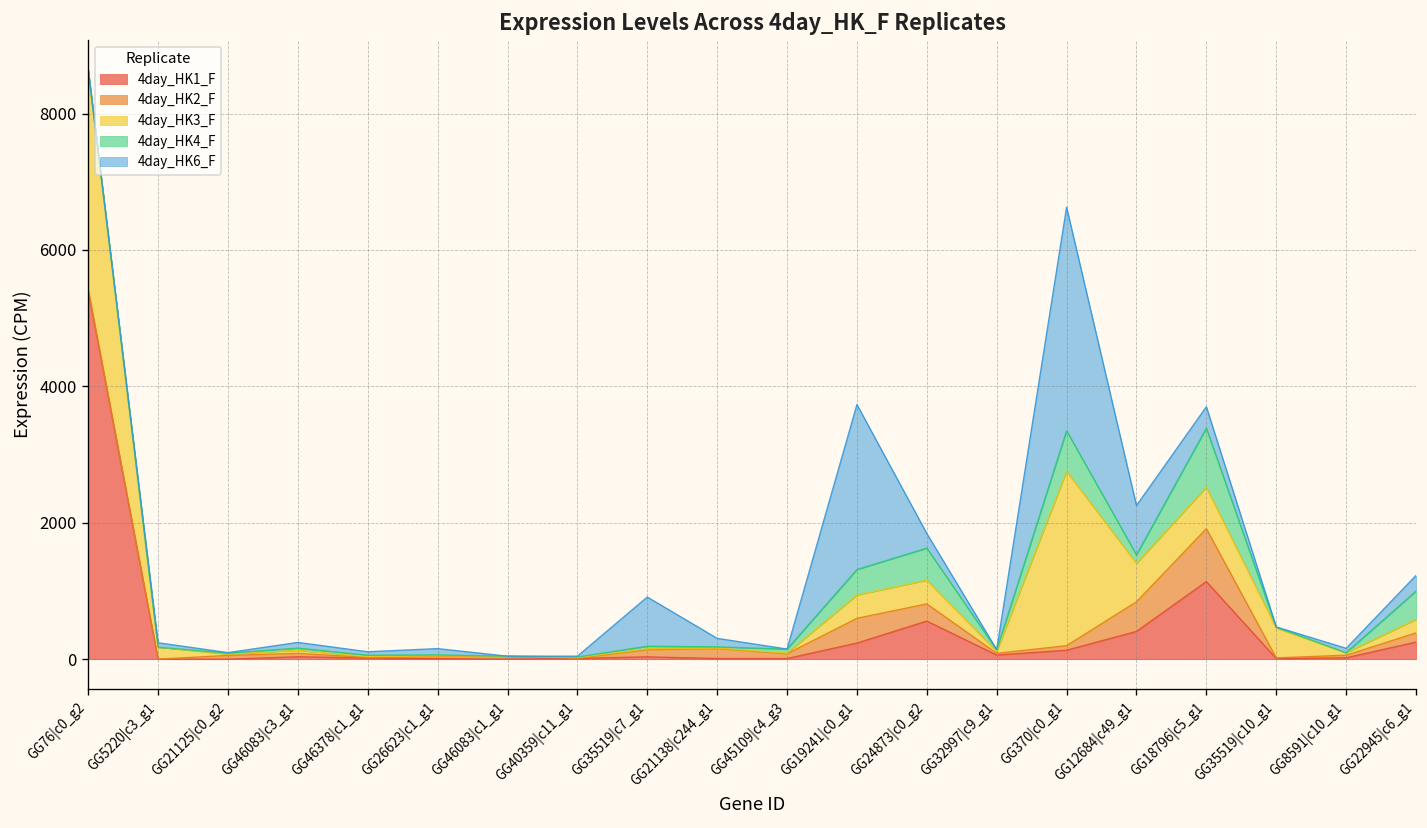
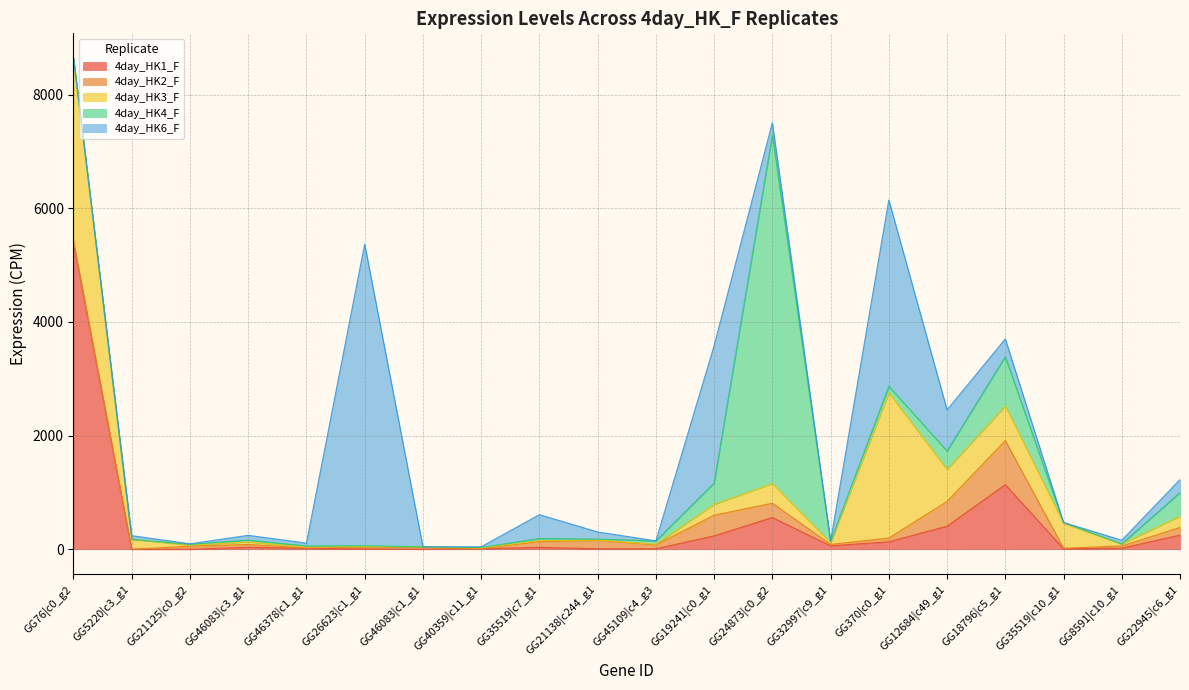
4day_HK6_F, GG26623|c1_g1: 100 -> 5300
4day_HK6_F, GG35519|c7_g1: 700 -> 400
4day_HK3_F, GG19241|c0_g1: 300 -> 200
4day_HK4_F, GG24873|c0_g2: 500 -> 6100
4day_HK4_F, GG370|c0_g1: 600 -> 100
4day_HK4_F, GG12684|c49_g1: 100 -> 300
